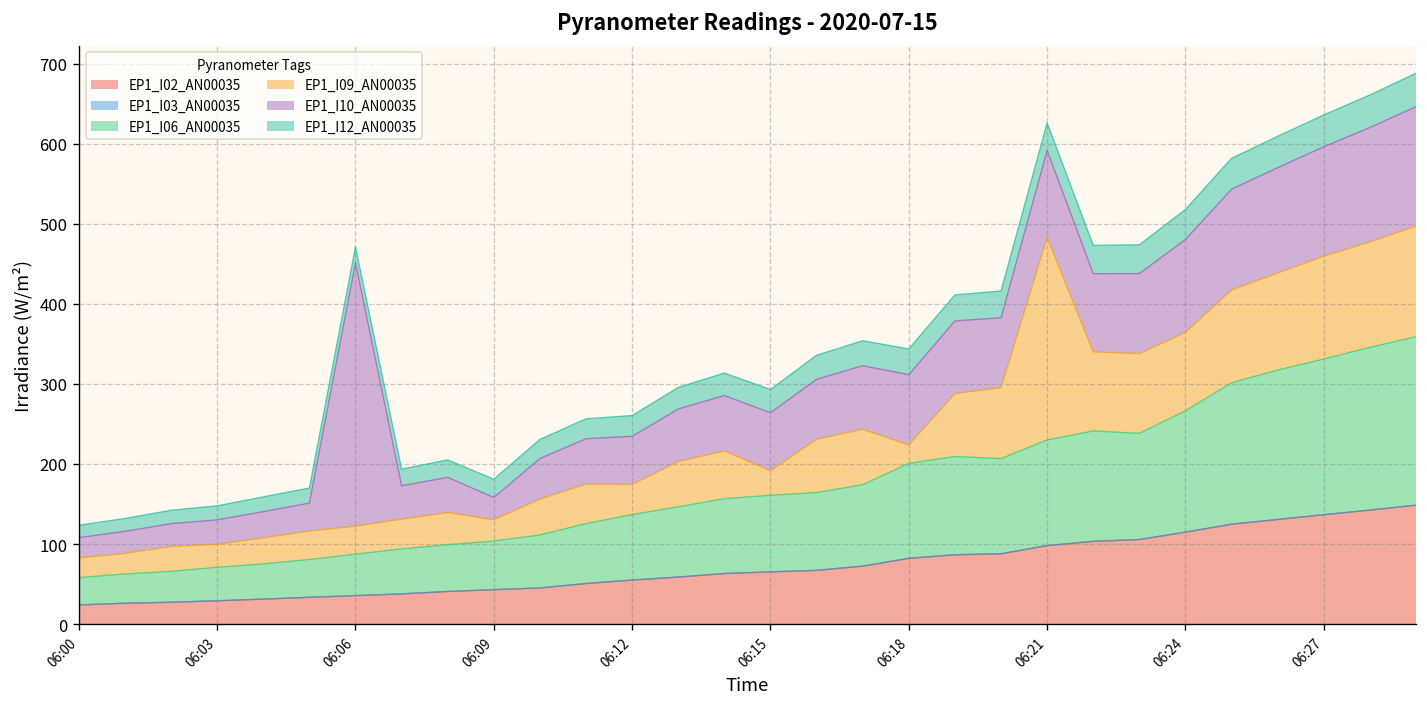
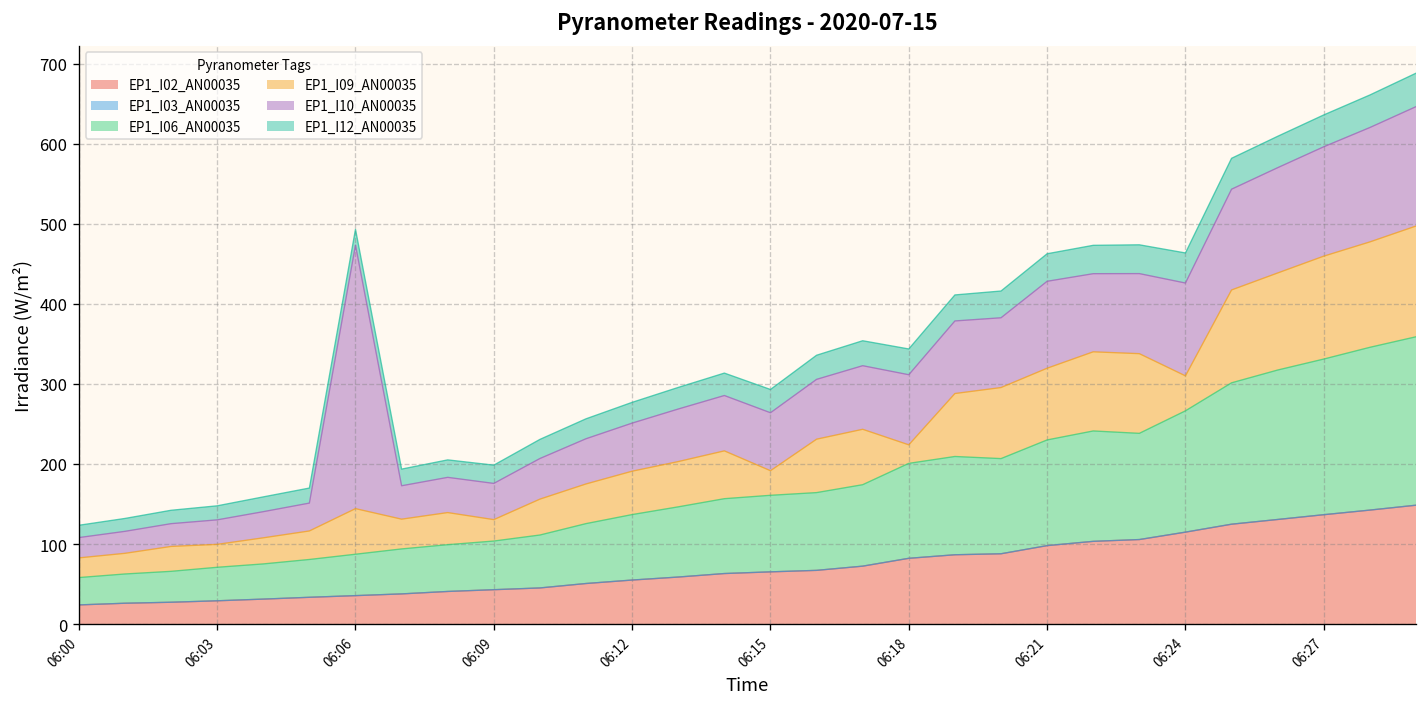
EP1_I09_AN00035, 06:06: 40 -> 60
EP1_I10_AN00035, 06:09: 30 -> 50
EP1_I09_AN00035, 06:12: 40 -> 50
EP1_I09_AN00035, 06:21: 250 -> 90
EP1_I09_AN00035, 06:24: 100 -> 40
